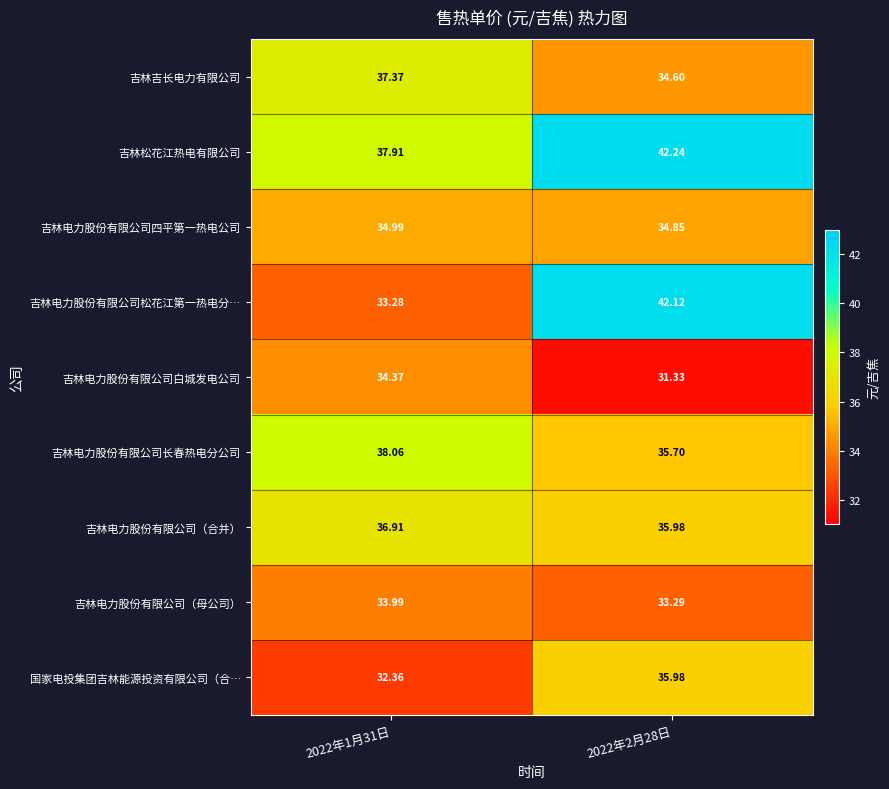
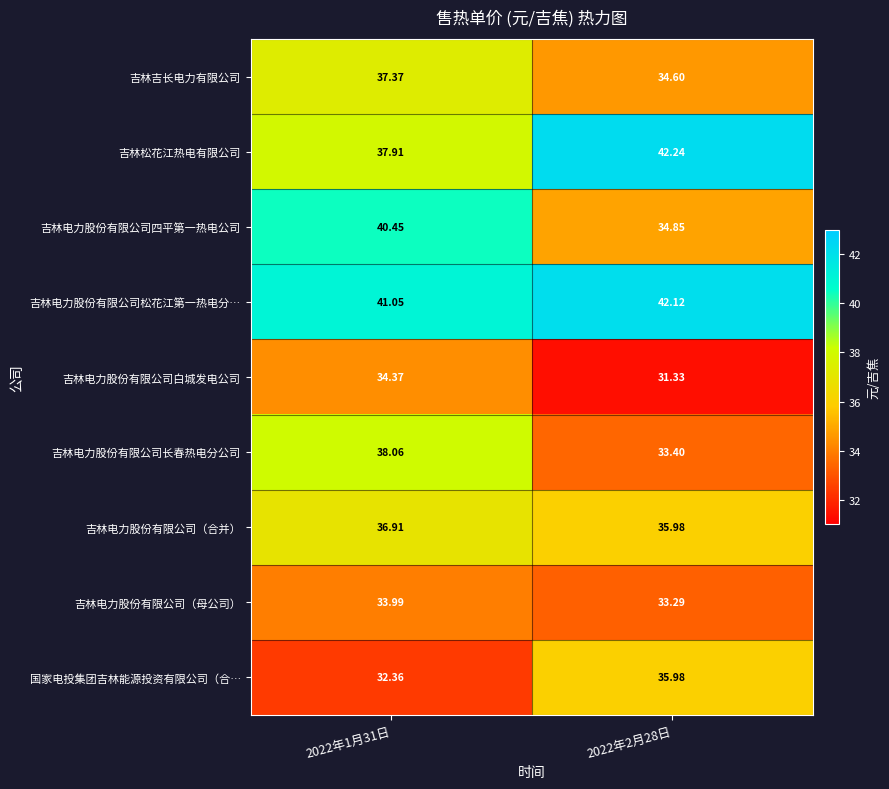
吉林电力股份有限公司四平第一热电公司, 2022年1月31日: 34.99 -> 40.45
吉林电力股份有限公司松花江第一热电分…, 2022年1月31日: 33.28 -> 41.05
吉林电力股份有限公司长春热电分公司, 2022年2月28日: 35.70 -> 33.40
